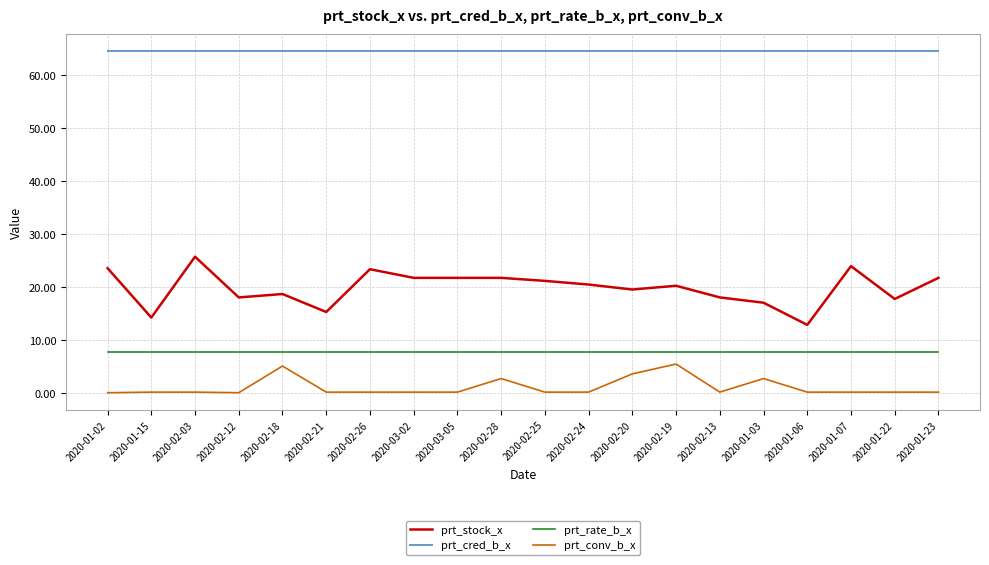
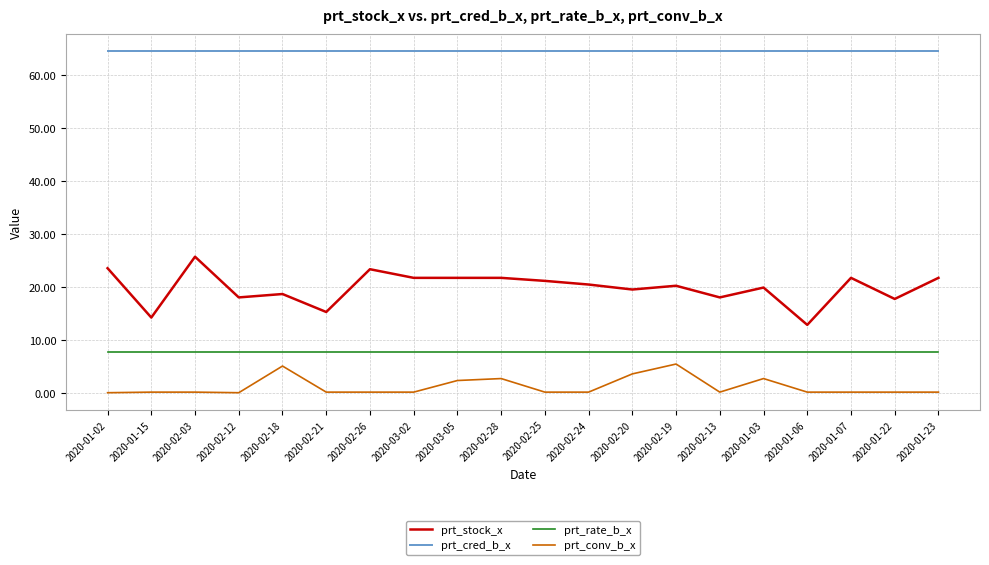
prt_conv_b_x, 2020-03-05: 0 -> 2
prt_stock_x, 2020-01-03: 17 -> 20
prt_stock_x, 2020-01-07: 24 -> 22
